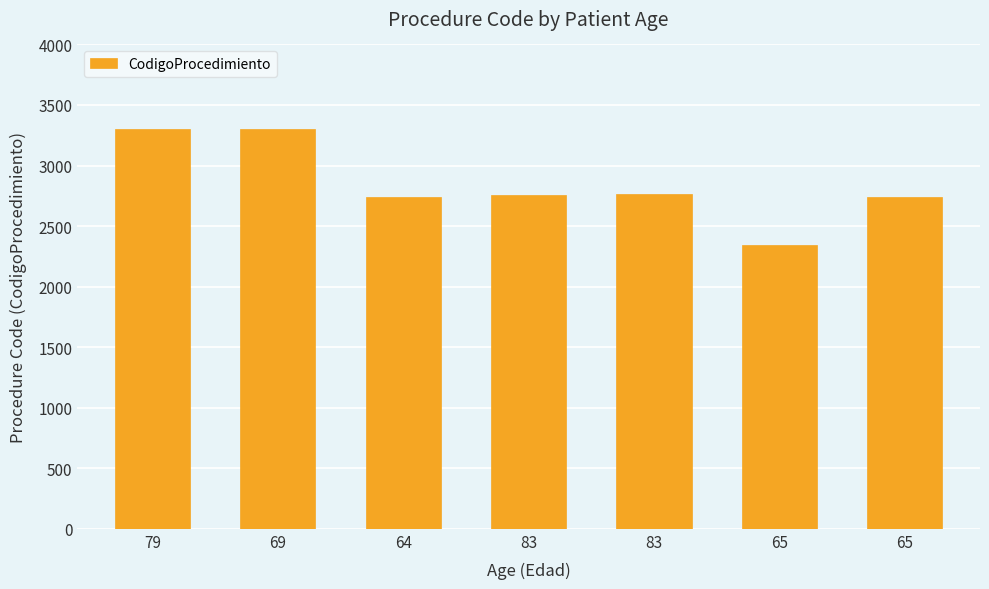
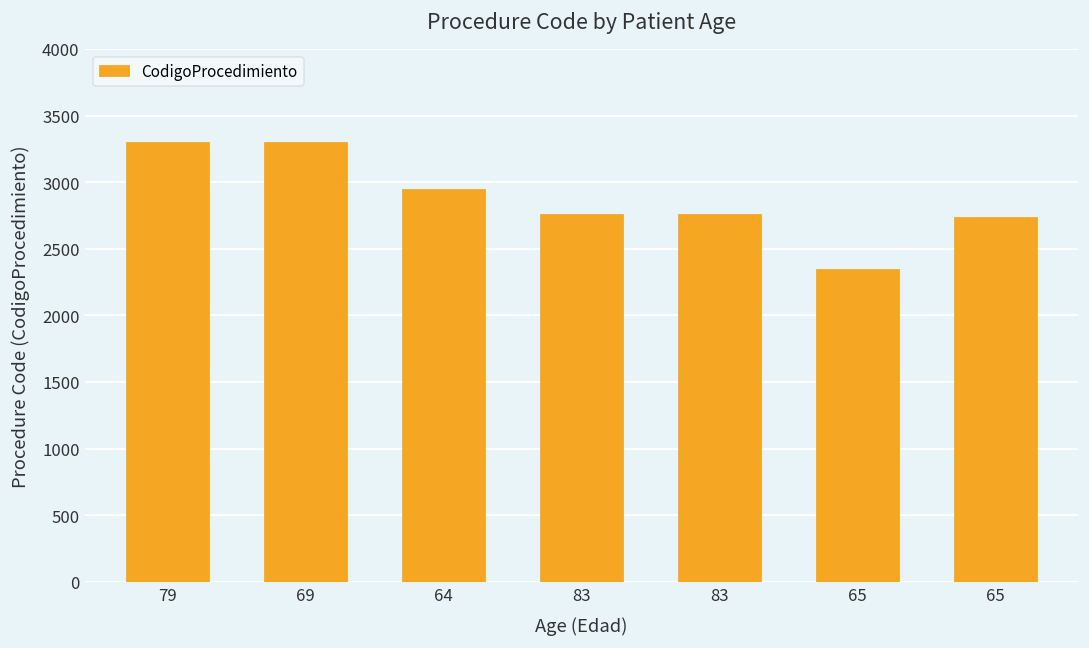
64: 2740 -> 2950
